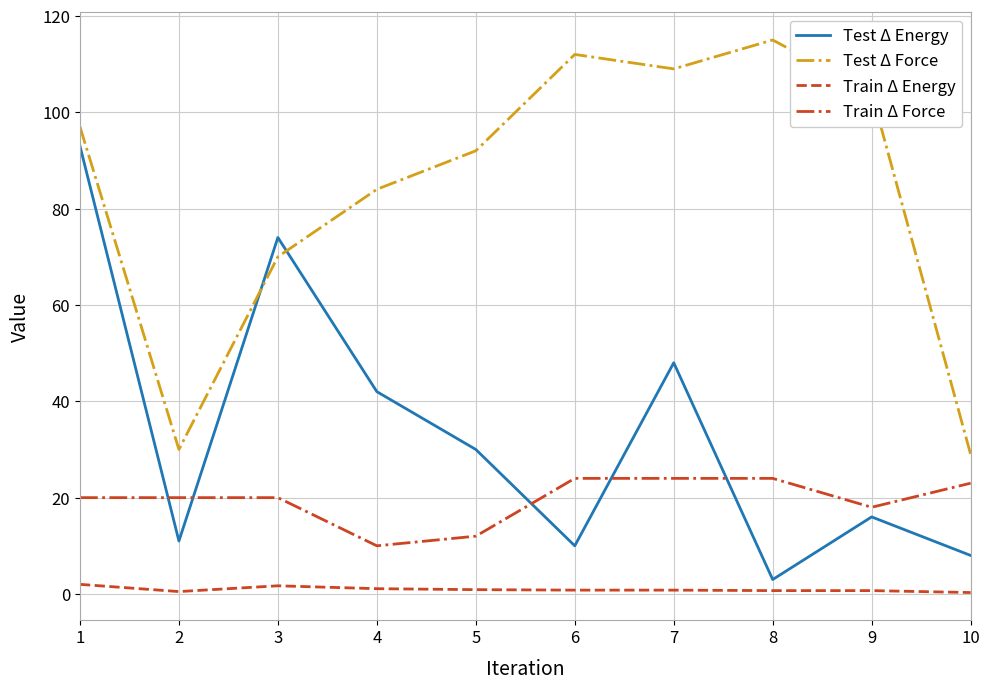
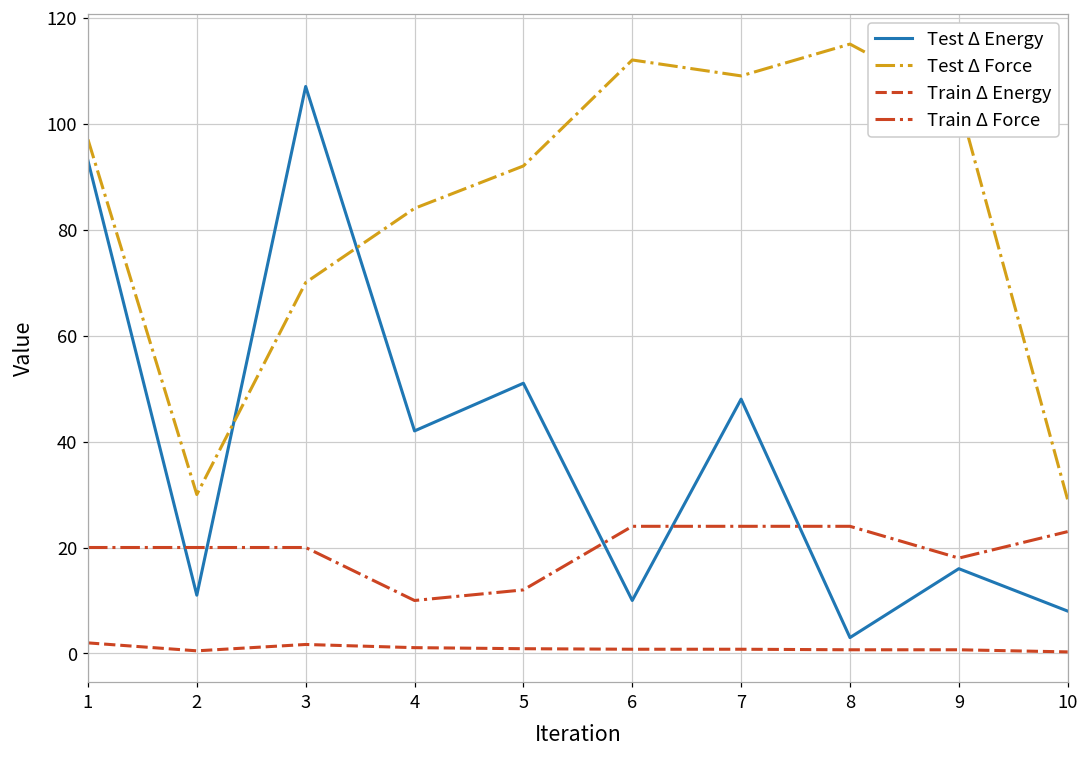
Test Δ Energy, 3: 74 -> 107
Test Δ Energy, 5: 30 -> 51
